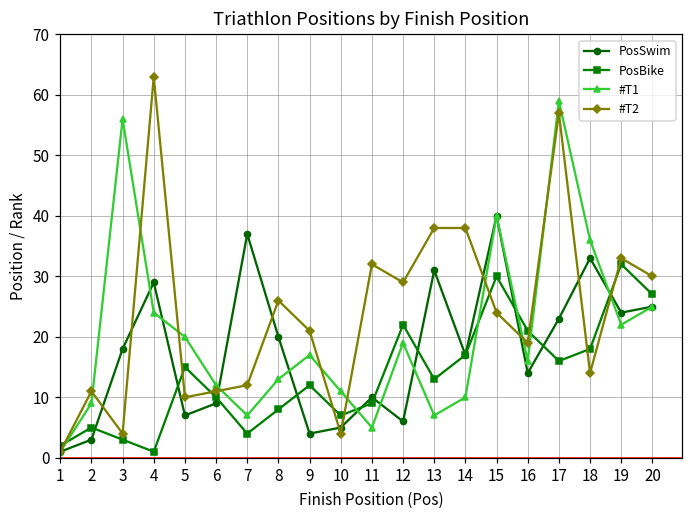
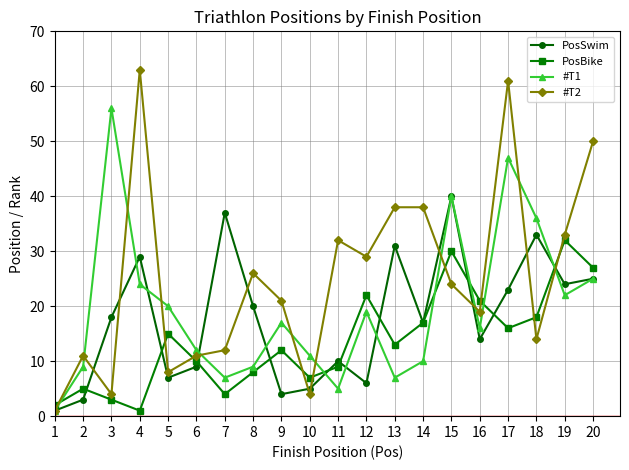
#T2, 5: 10 -> 8
#T1, 8: 13 -> 9
#T1, 17: 59 -> 47
#T2, 17: 57 -> 61
#T2, 20: 30 -> 50
